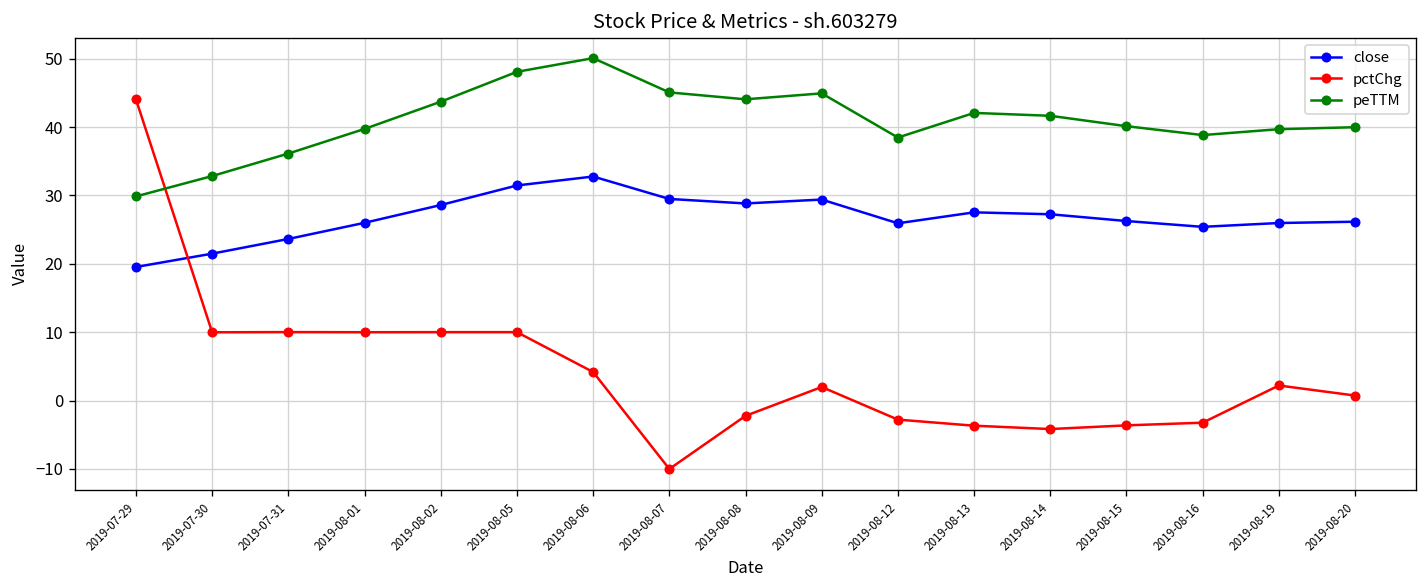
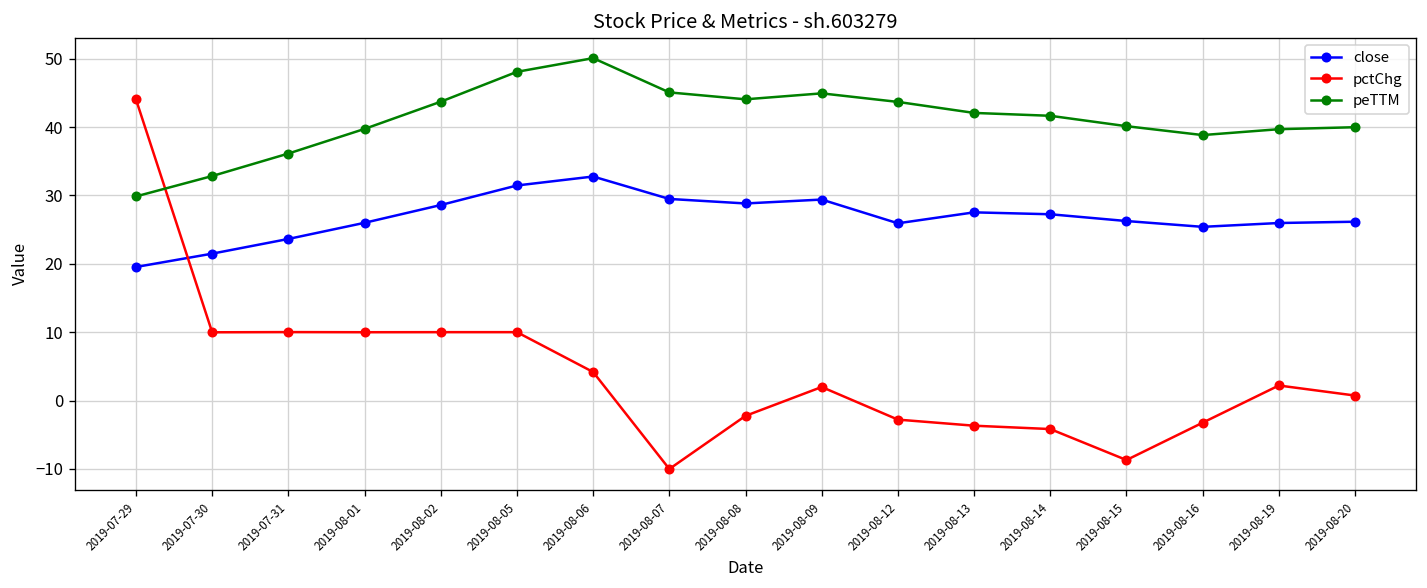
peTTM, 2019-08-12: 38 -> 44
pctChg, 2019-08-15: -4 -> -9
